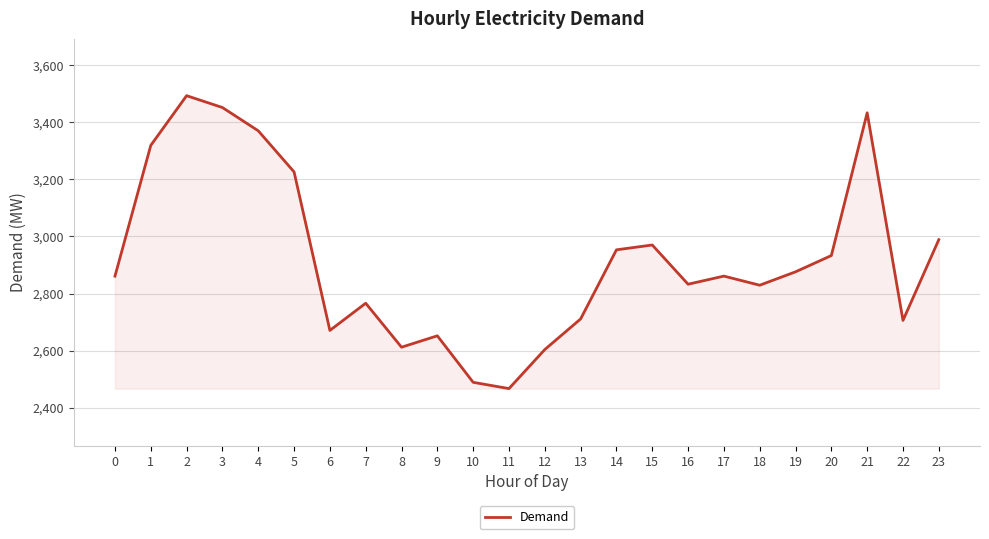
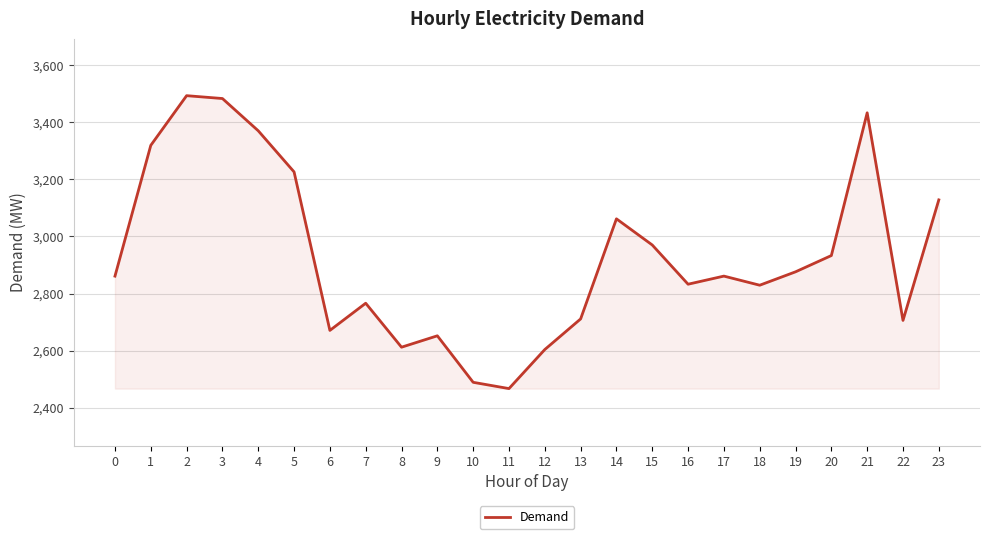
3: 3,450 -> 3,480
14: 2,950 -> 3,060
23: 2,990 -> 3,130
